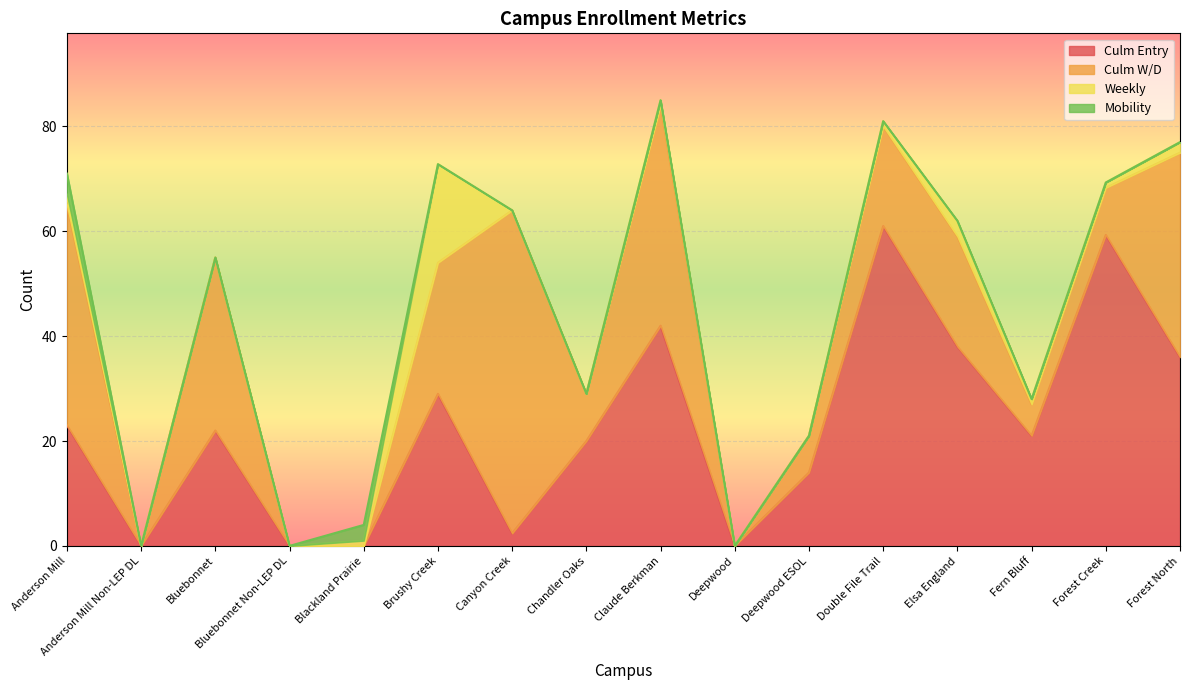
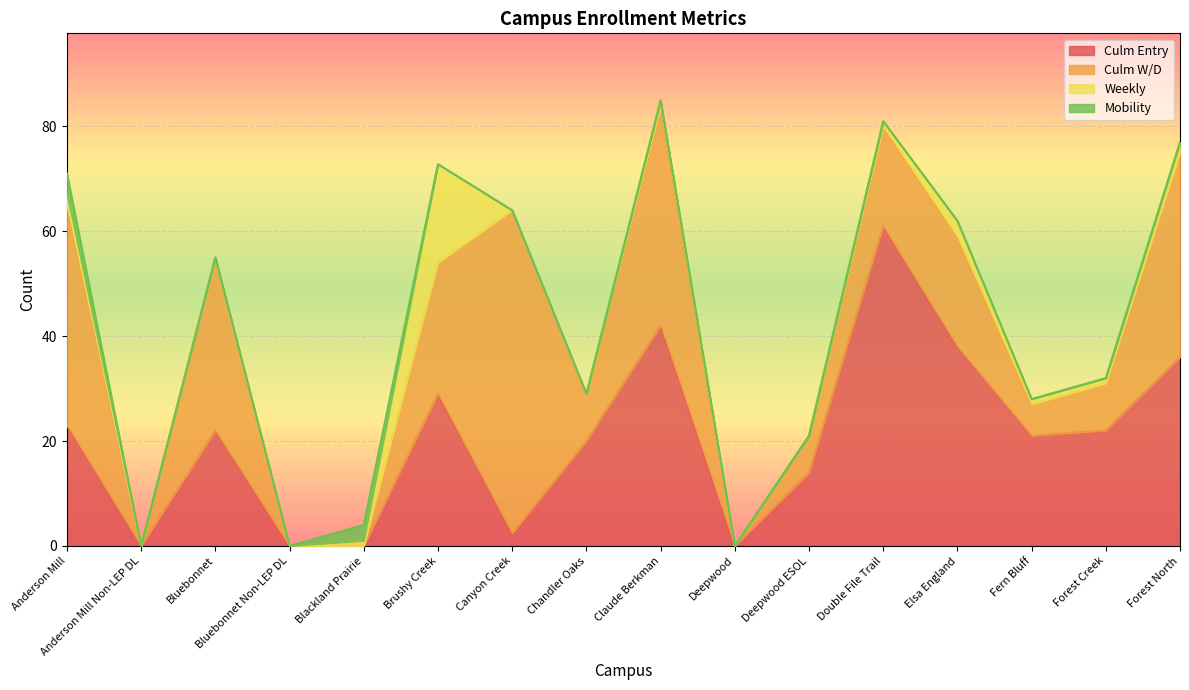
Culm Entry, Forest Creek: 59 -> 22
